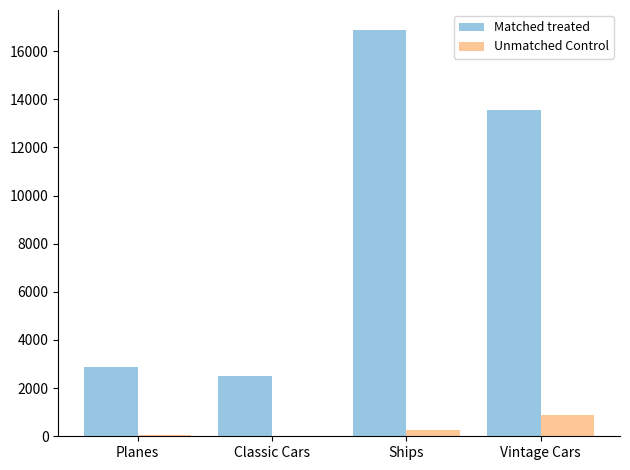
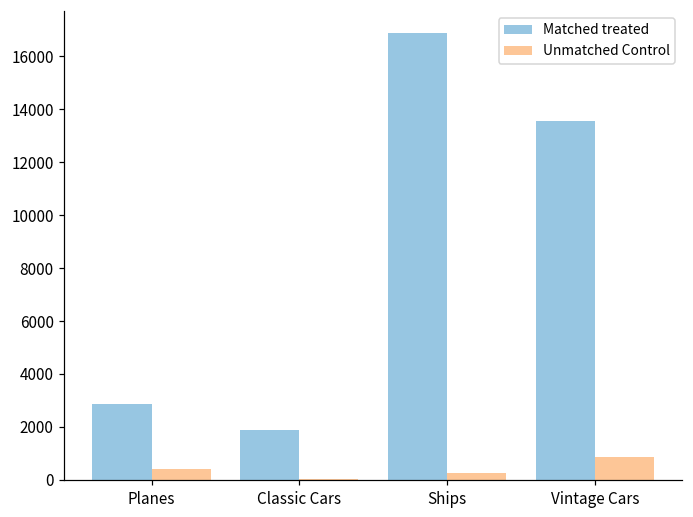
Unmatched Control, Planes: 0 -> 400
Matched treated, Classic Cars: 2500 -> 1900
